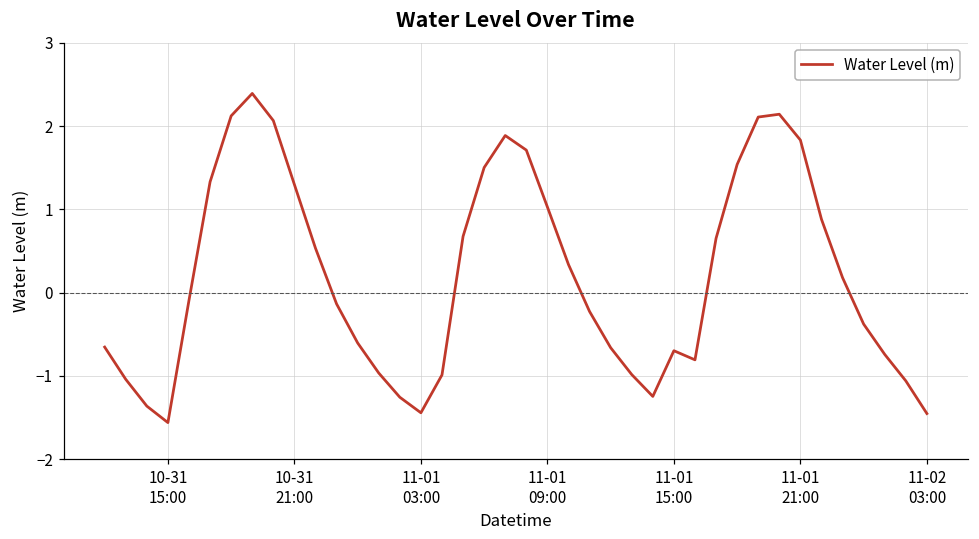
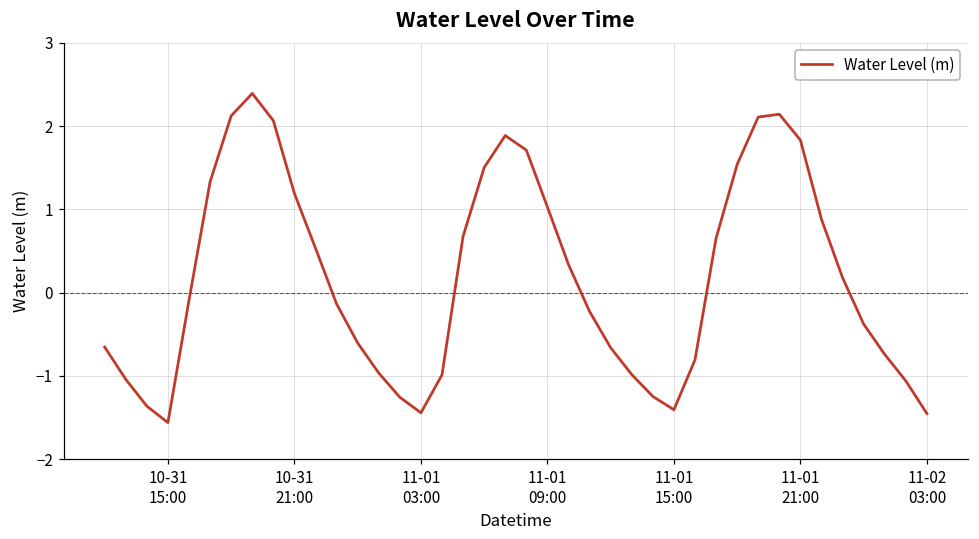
10-31 21:00: 1.3 -> 1.2
11-01 15:00: -0.7 -> -1.4
